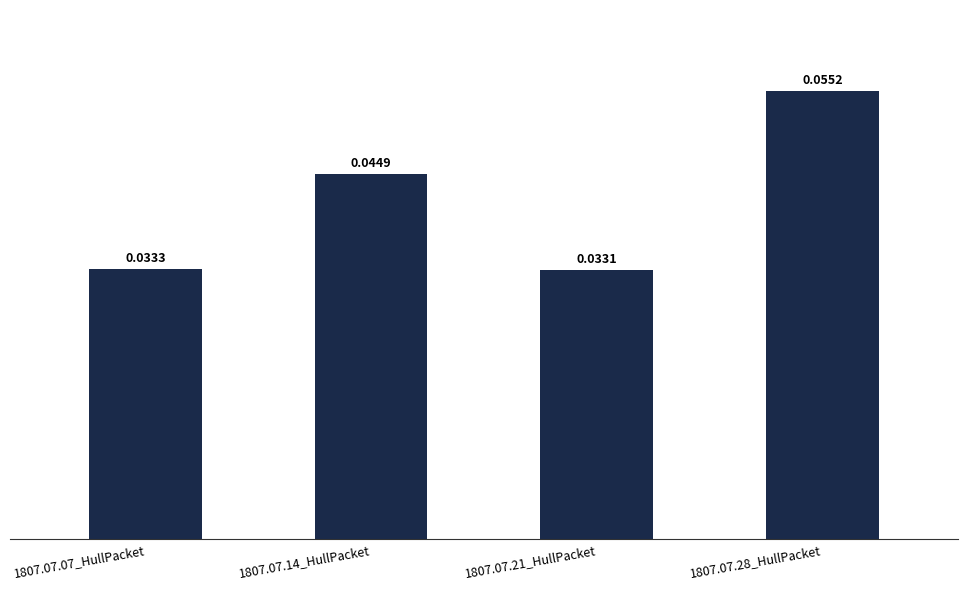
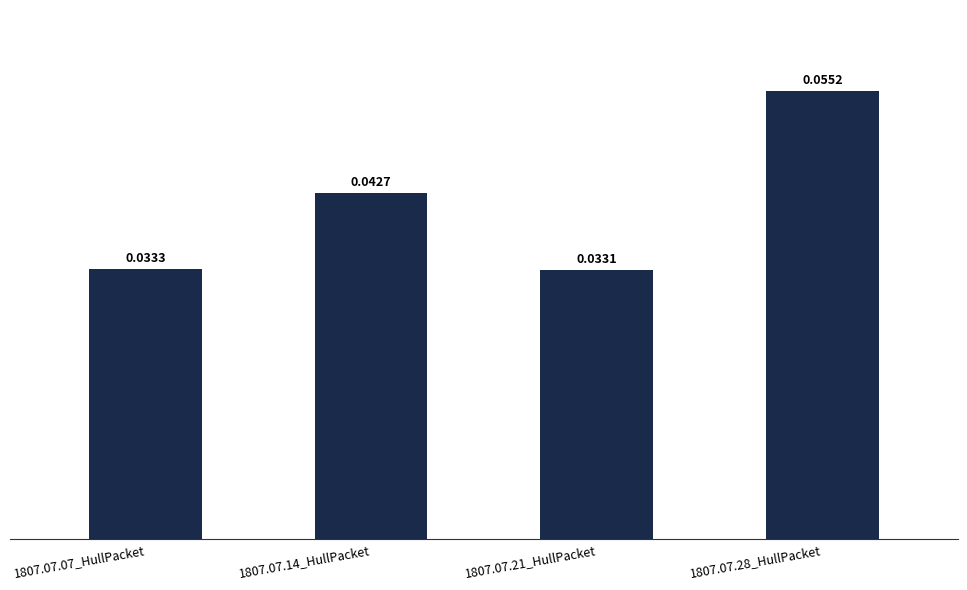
1807.07.14_HullPacket: 0.0449 -> 0.0427
